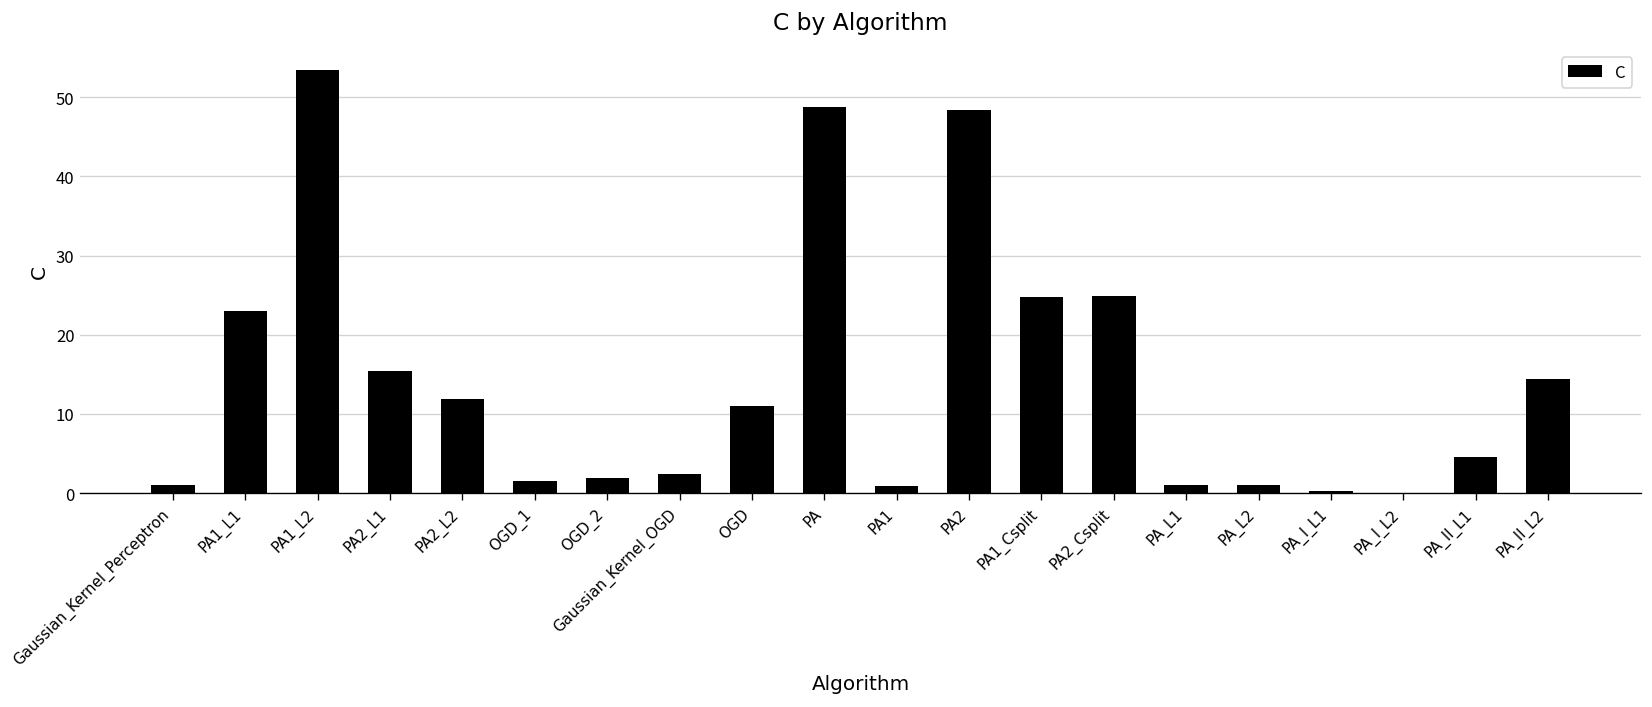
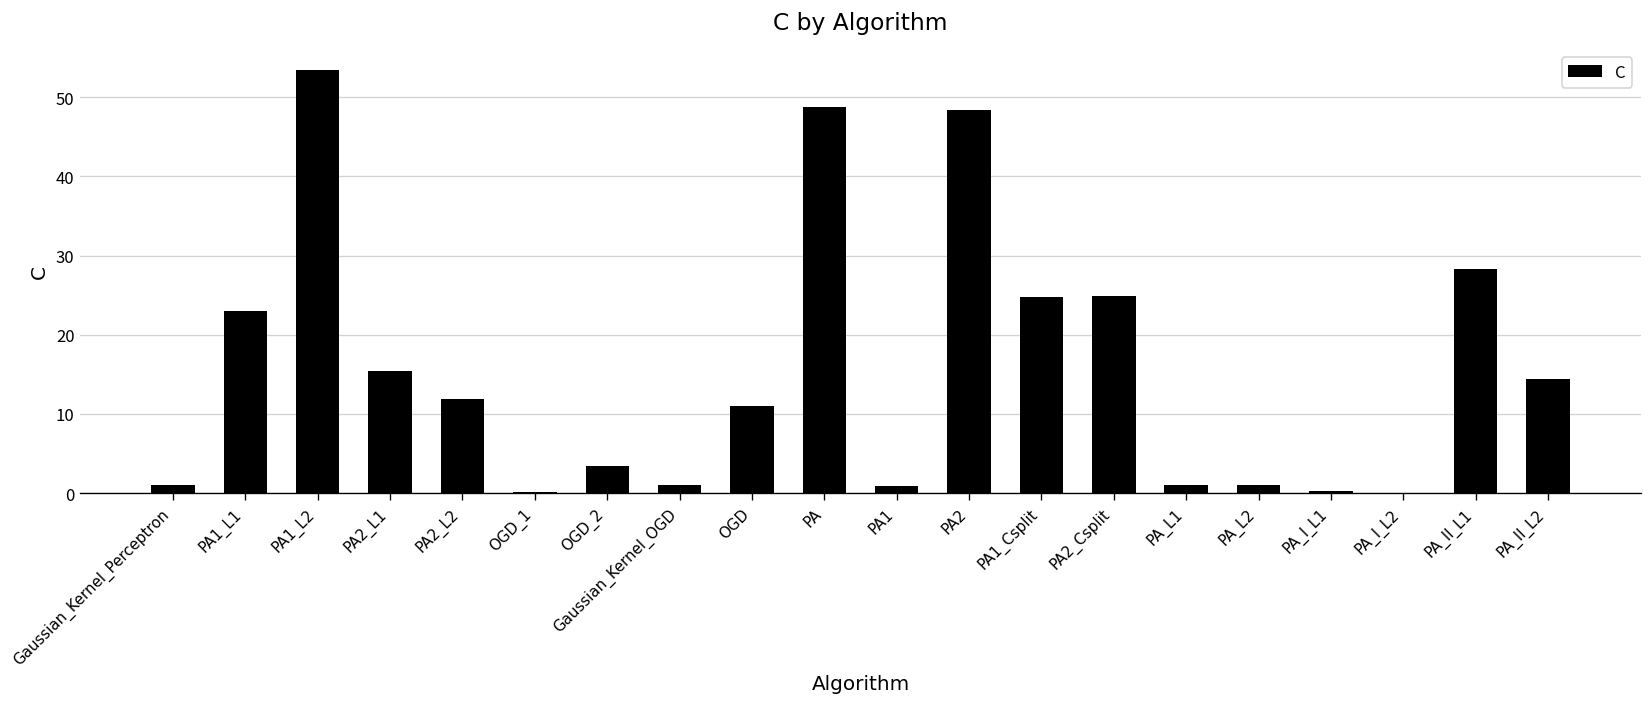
OGD_1: 2 -> 0
OGD_2: 2 -> 3
Gaussian_Kernel_OGD: 2 -> 1
PA_II_L1: 5 -> 28
